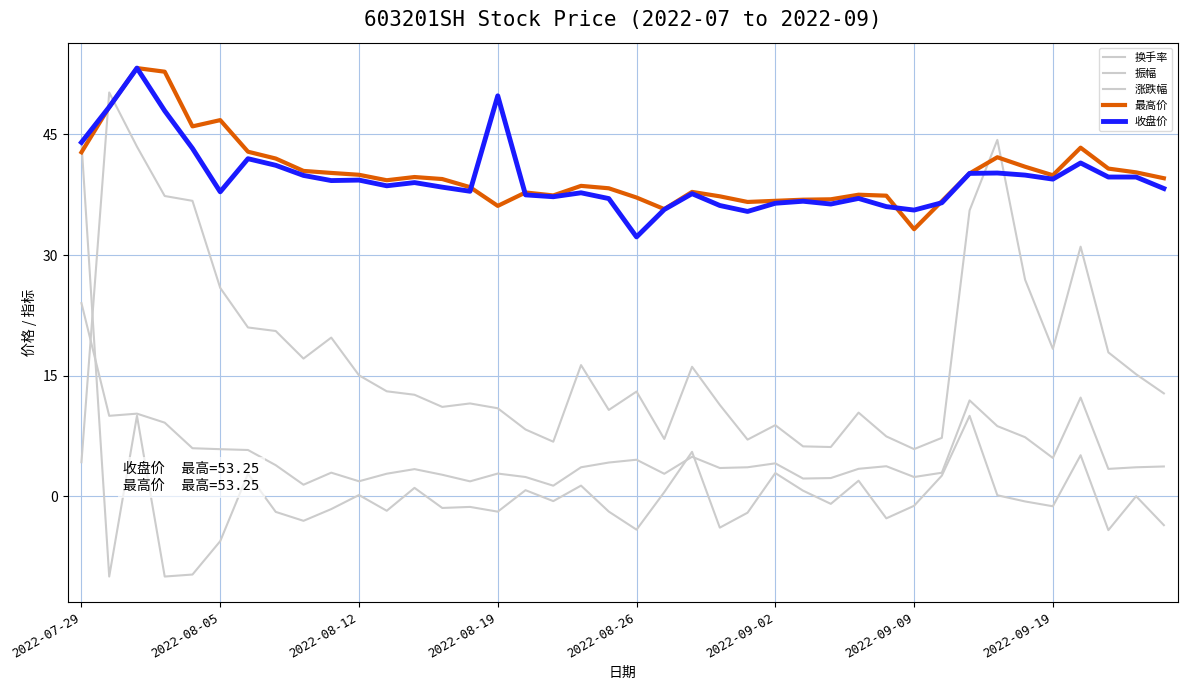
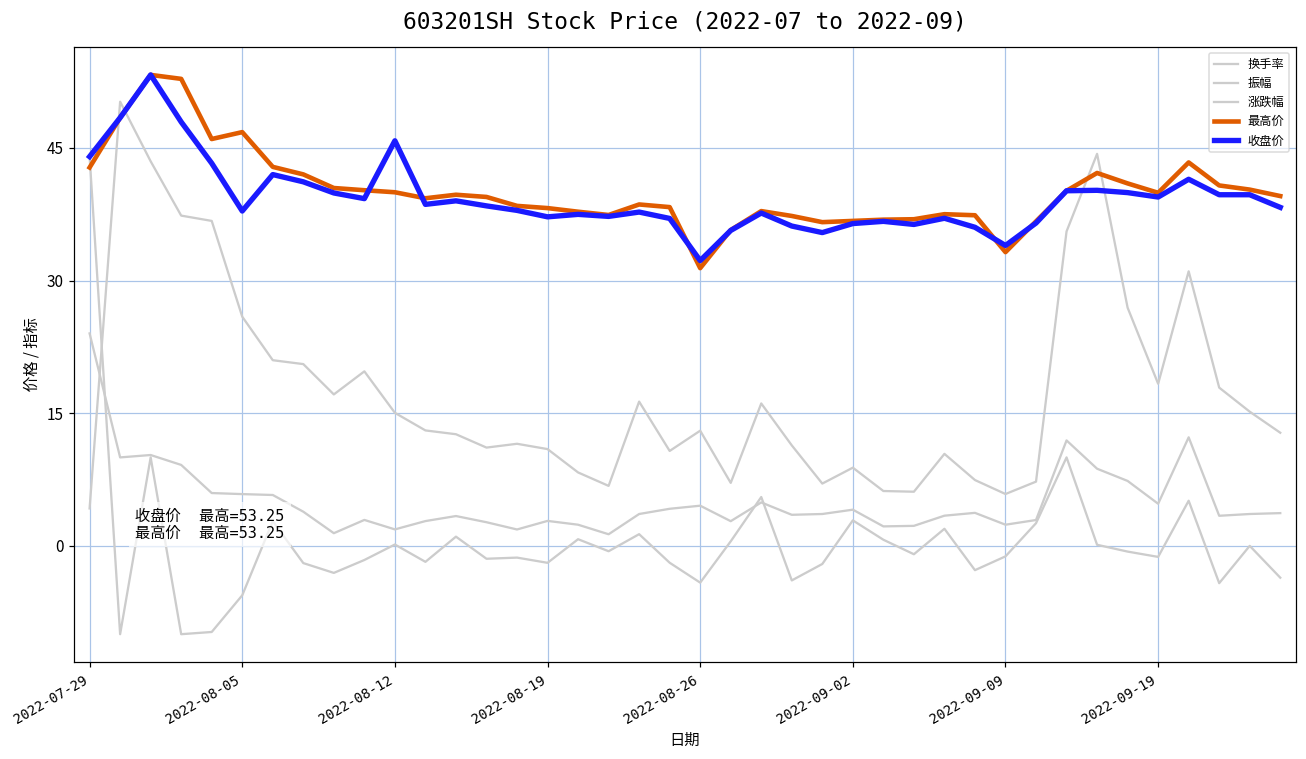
收盘价, 2022-08-12: 39 -> 46
最高价, 2022-08-19: 36 -> 38
收盘价, 2022-08-19: 50 -> 37
最高价, 2022-08-26: 37 -> 31
收盘价, 2022-09-09: 36 -> 34
